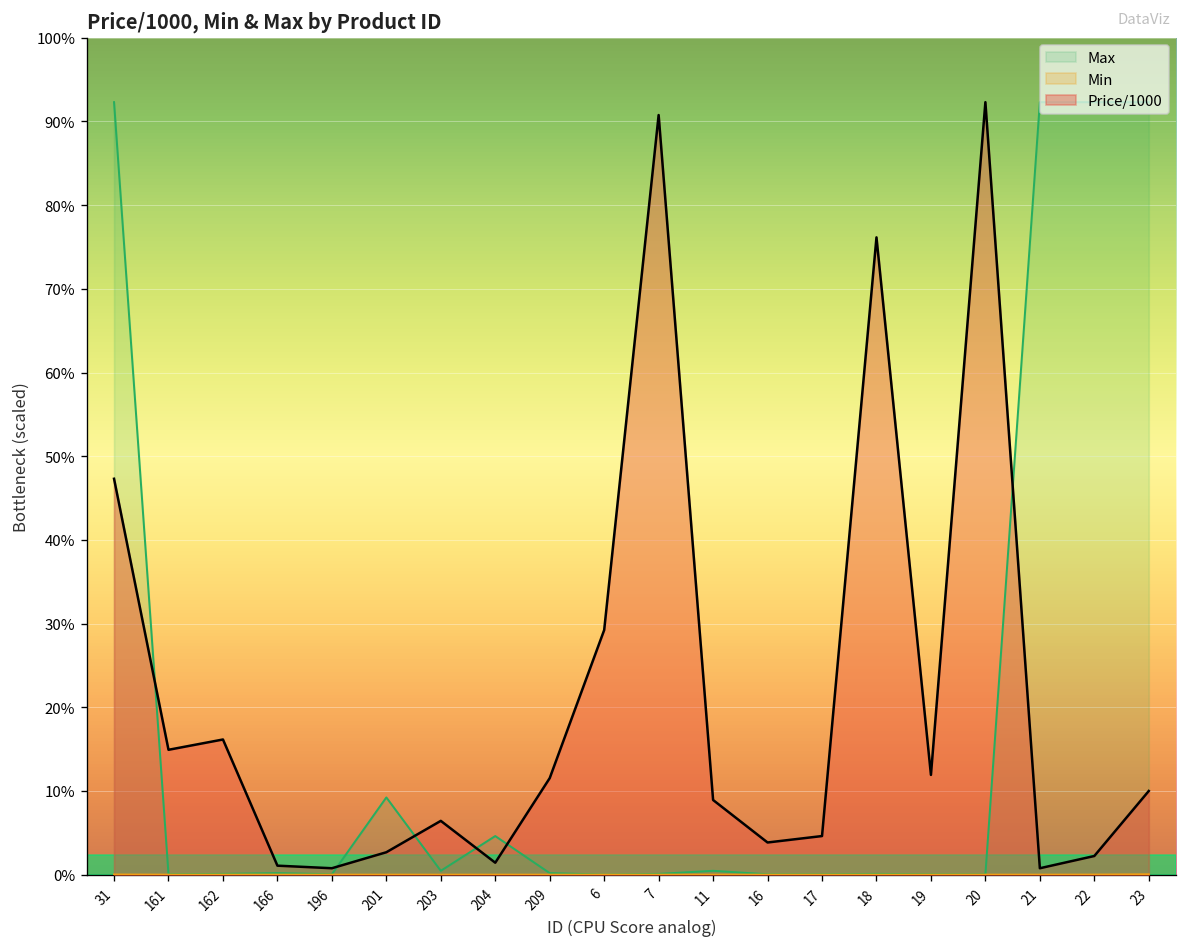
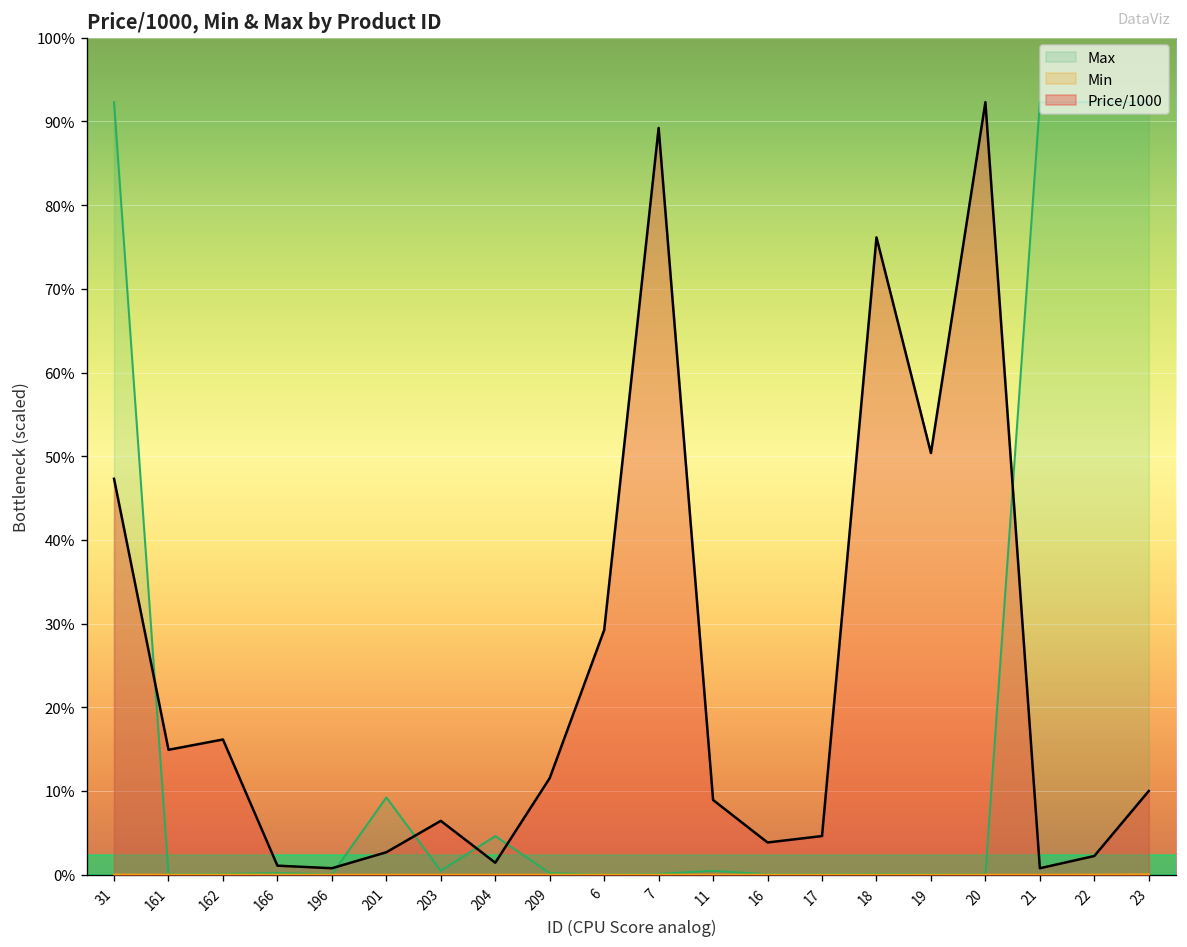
Price/1000, 7: 91% -> 89%
Price/1000, 19: 12% -> 50%
